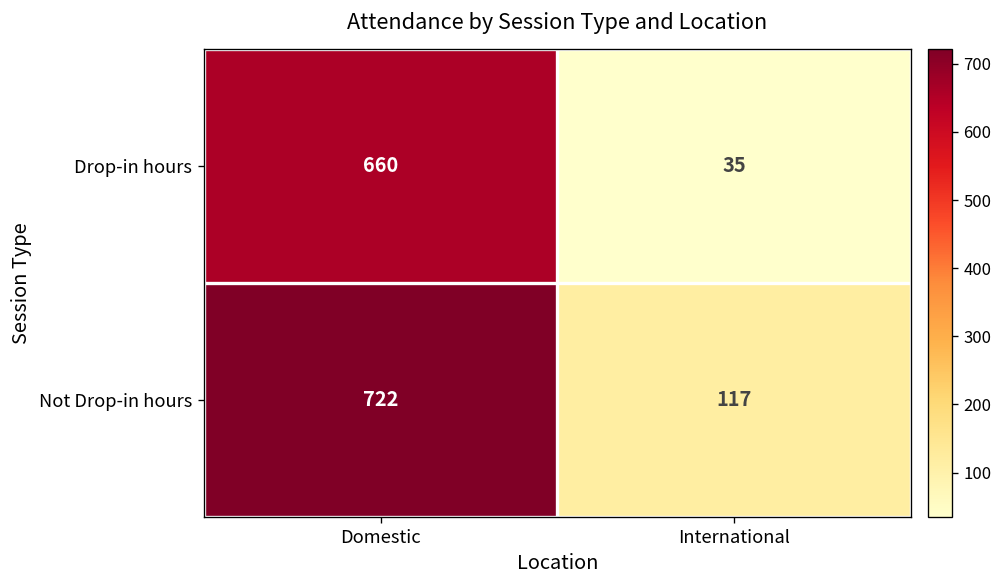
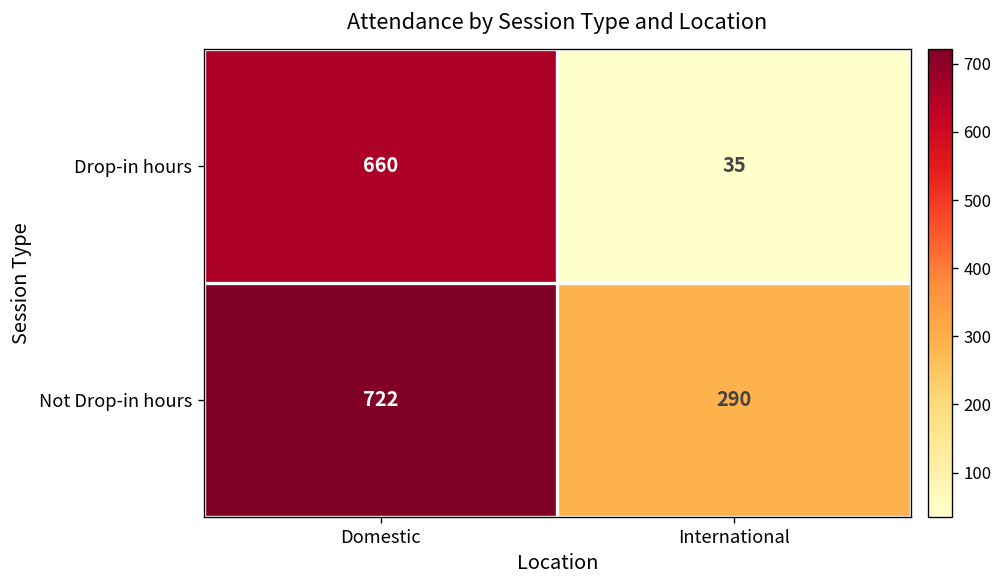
Not Drop-in hours, International: 117 -> 290
